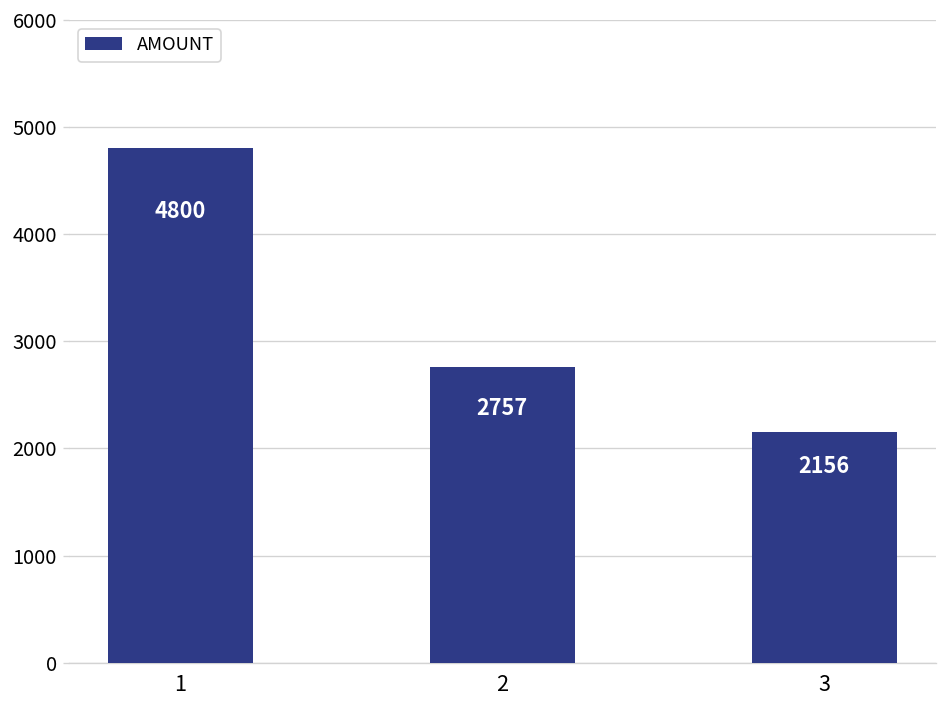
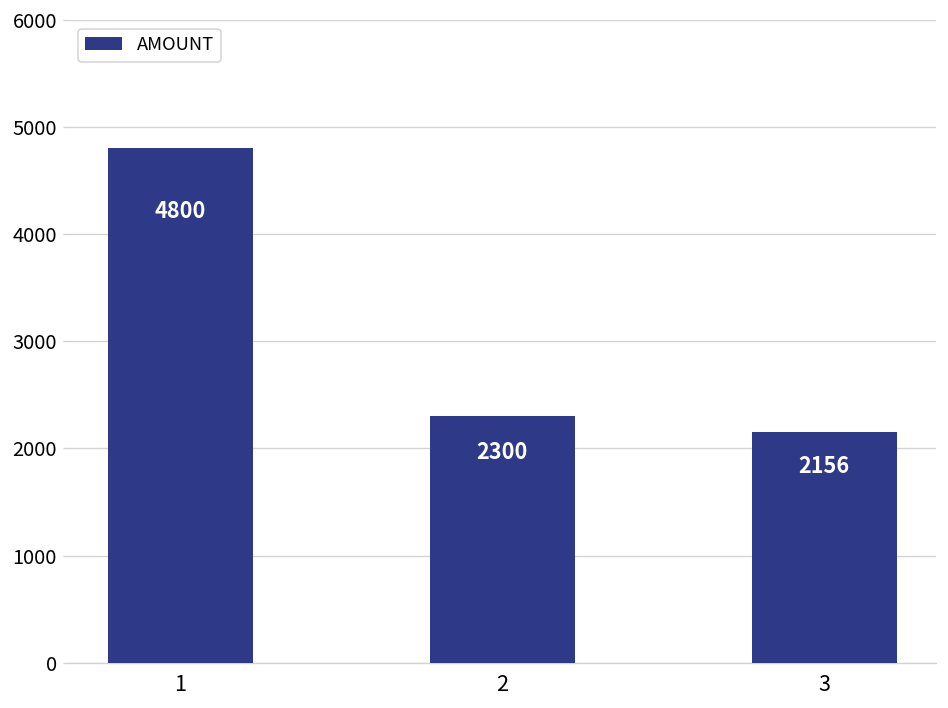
2: 2757 -> 2300
